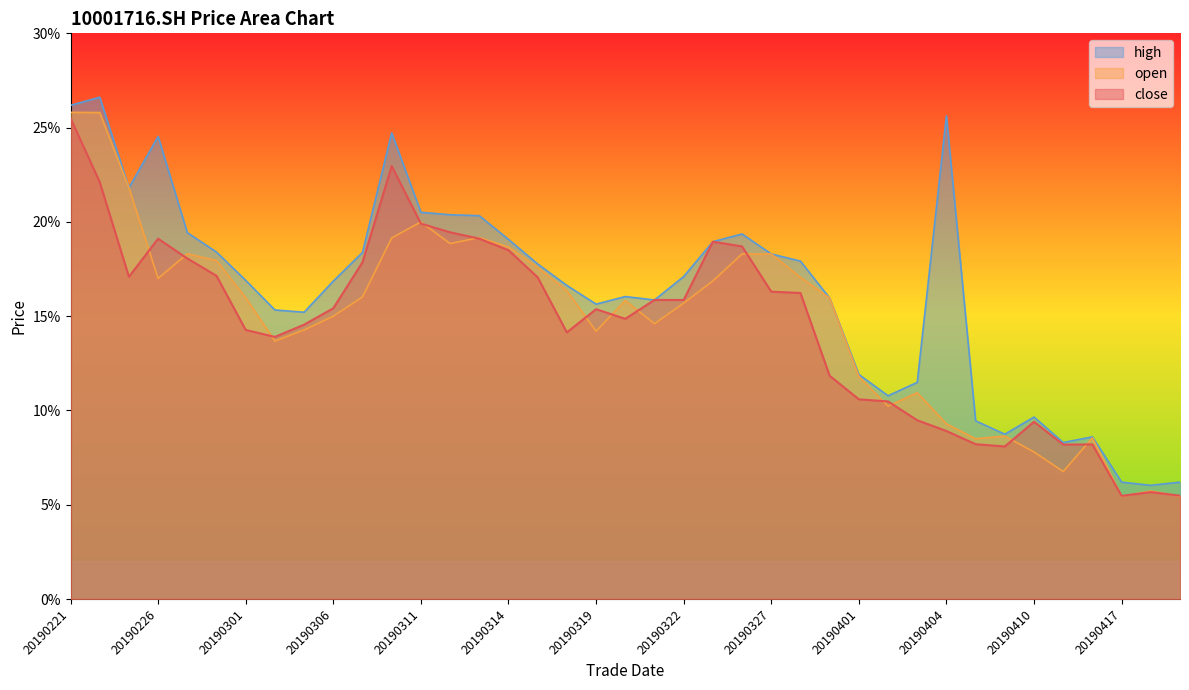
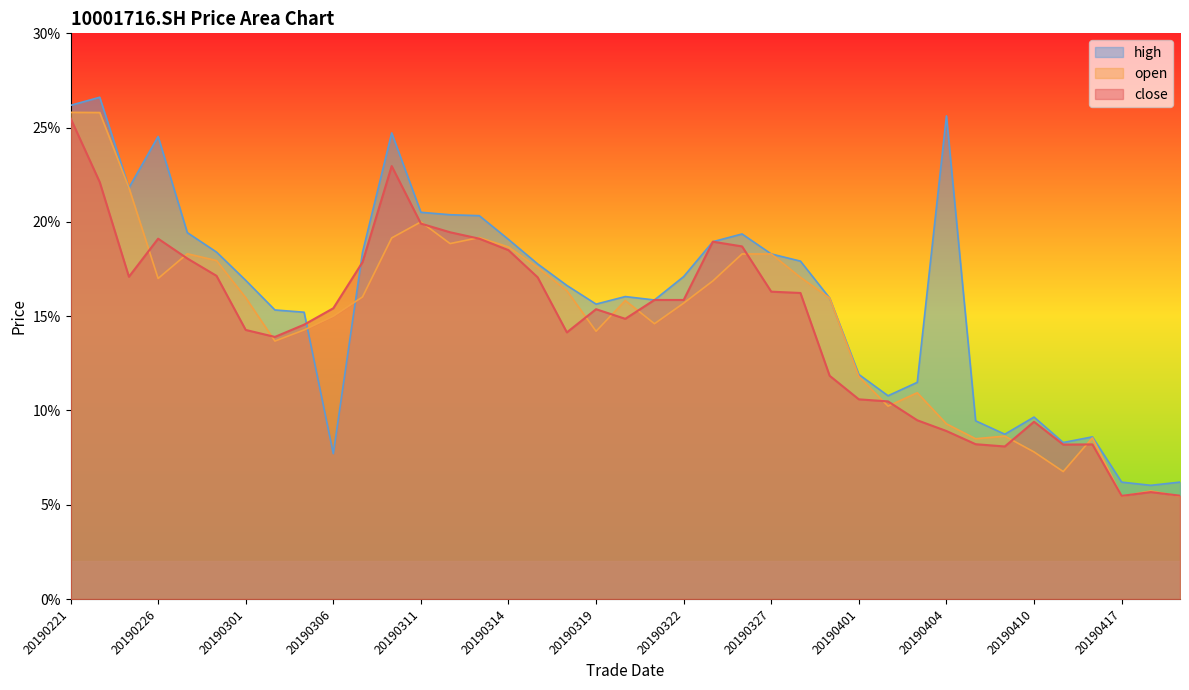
high, 20190306: 16.9% -> 7.7%
